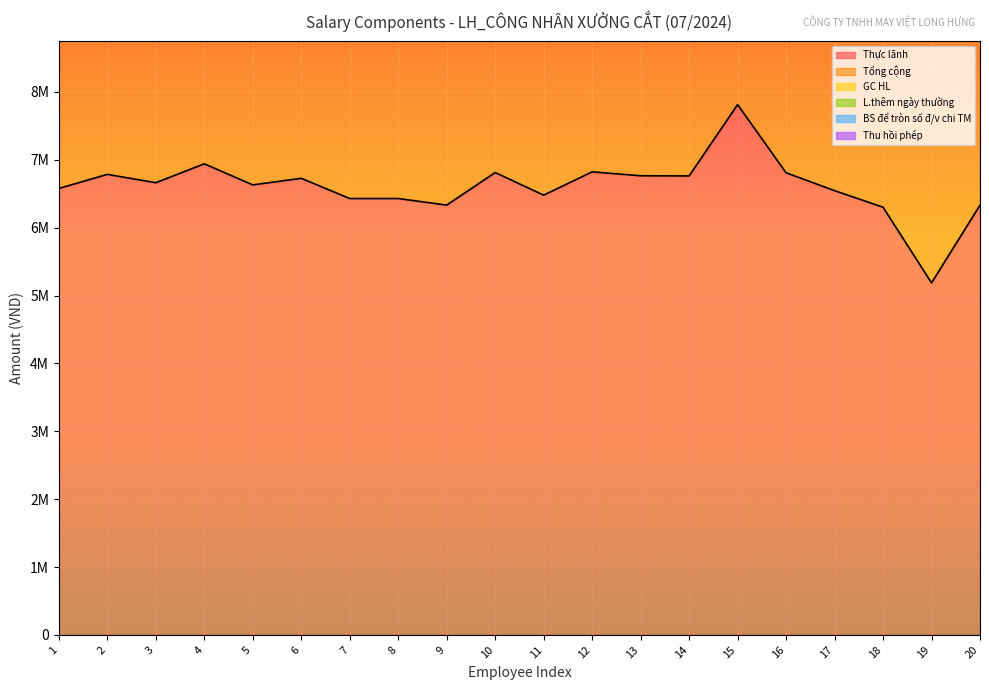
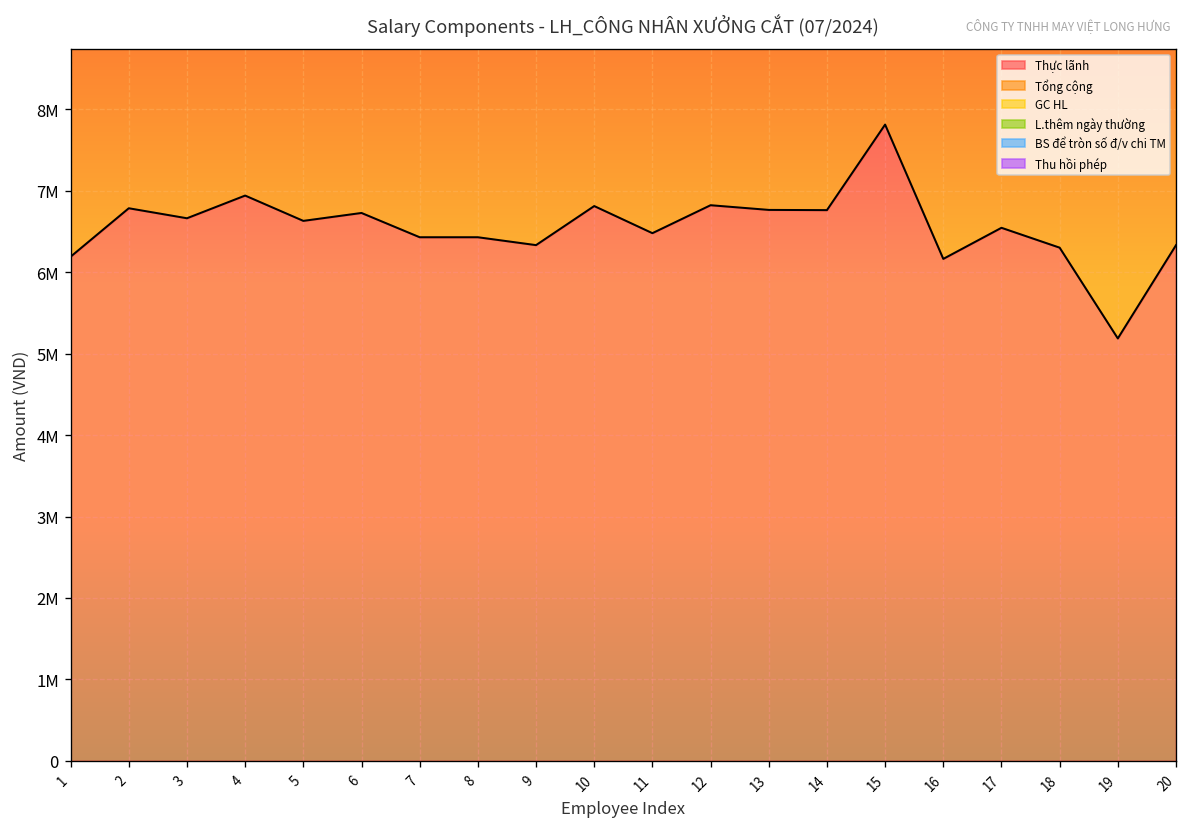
Thực lãnh, 1: 6600000 -> 6200000
Thực lãnh, 16: 6800000 -> 6200000
